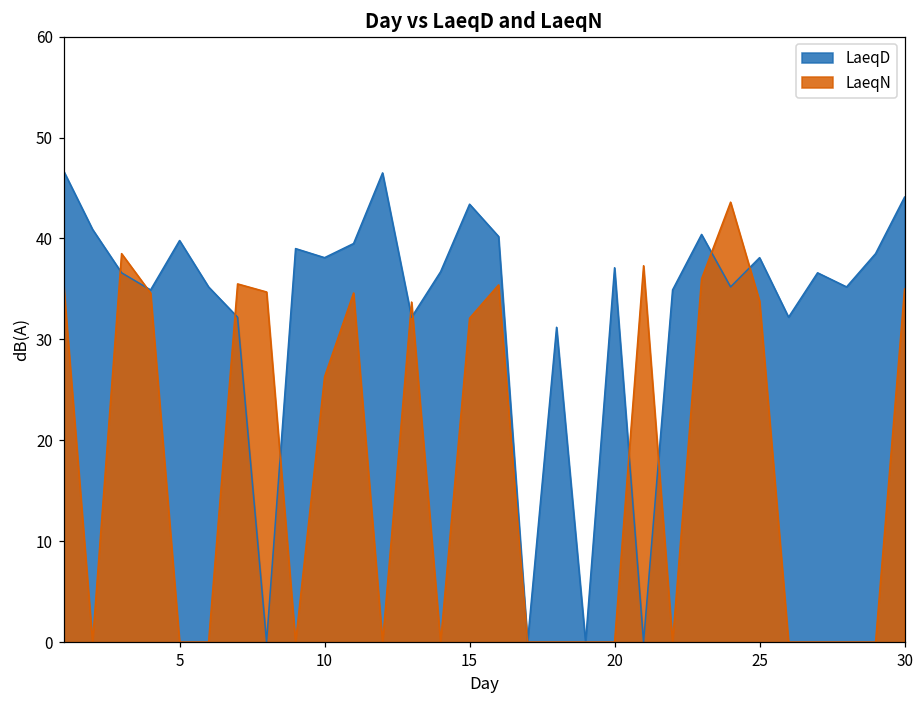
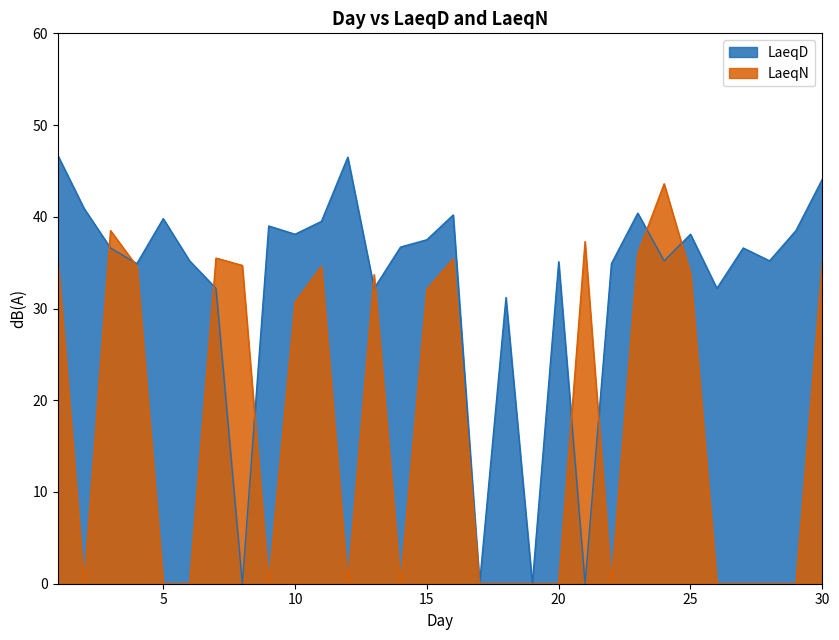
LaeqN, 10: 26 -> 31
LaeqD, 15: 43 -> 38
LaeqD, 20: 37 -> 35
